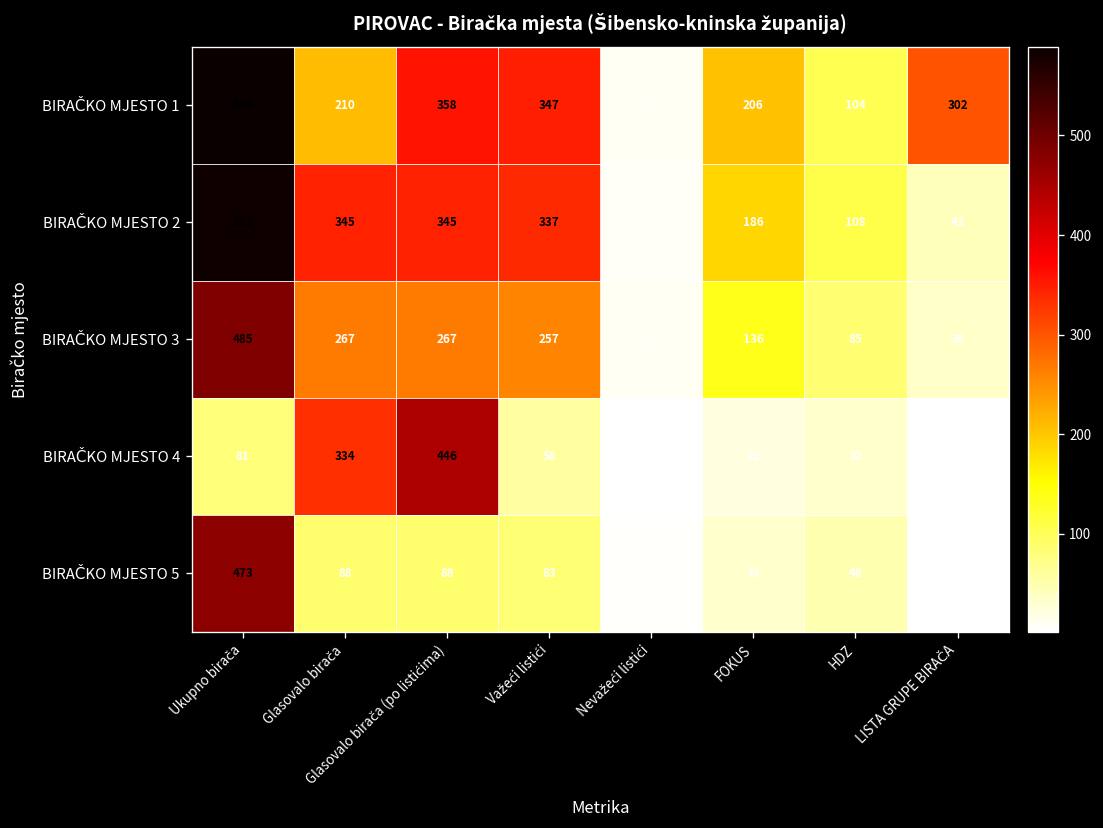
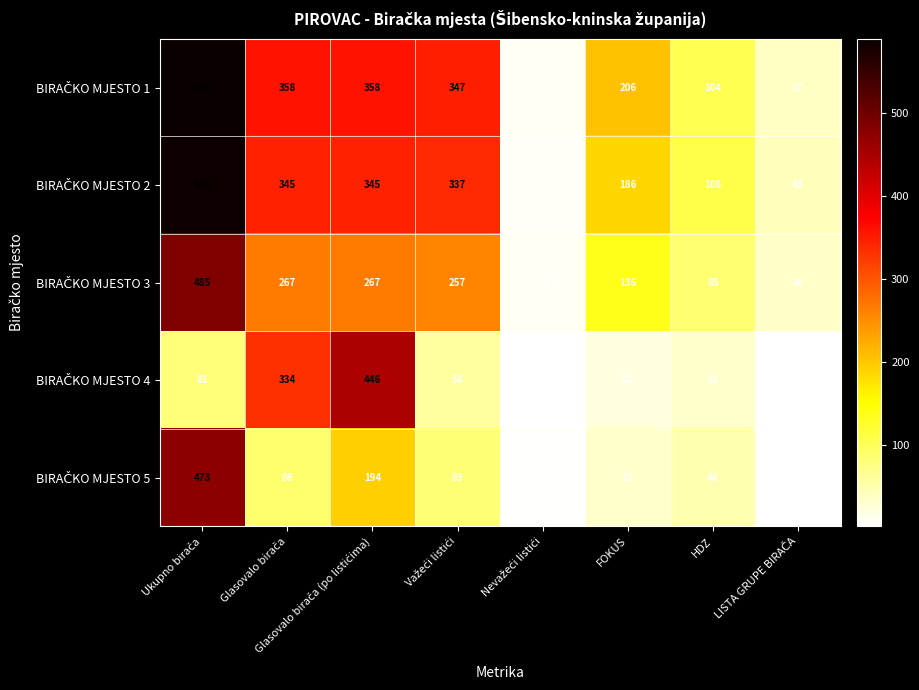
BIRAČKO MJESTO 1, Glasovalo birača: 210 -> 358
BIRAČKO MJESTO 1, LISTA GRUPE BIRAČA: 302 -> 37
BIRAČKO MJESTO 5, Glasovalo birača (po listićima): 88 -> 194
